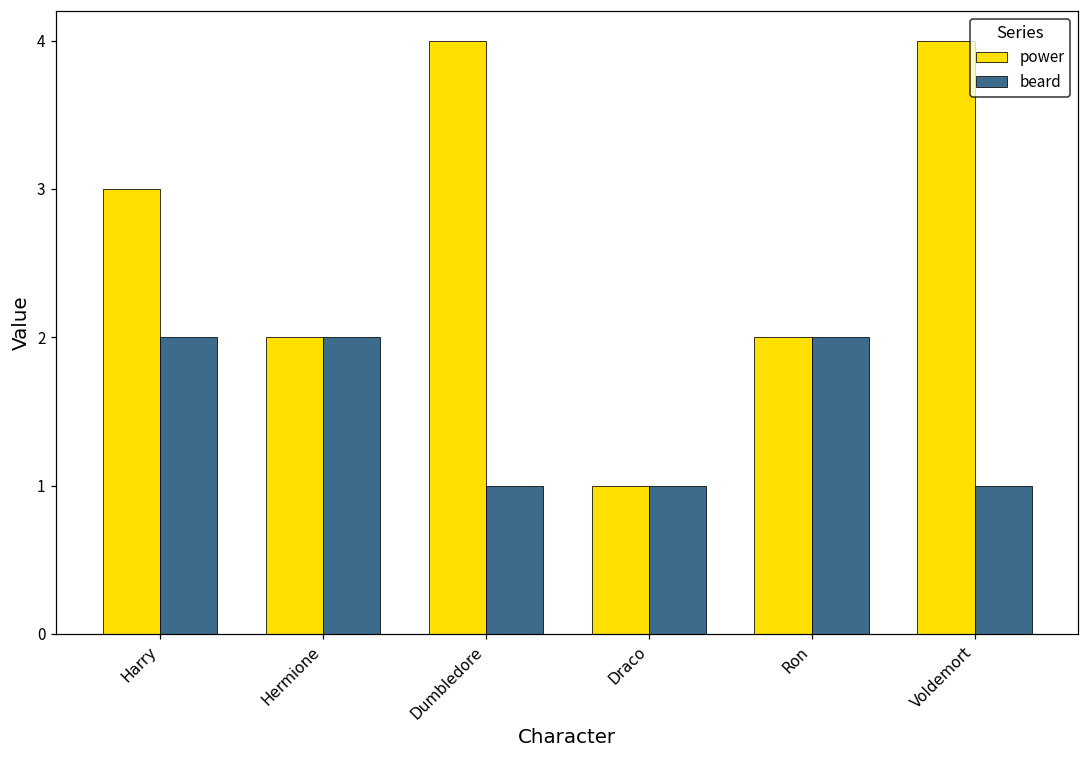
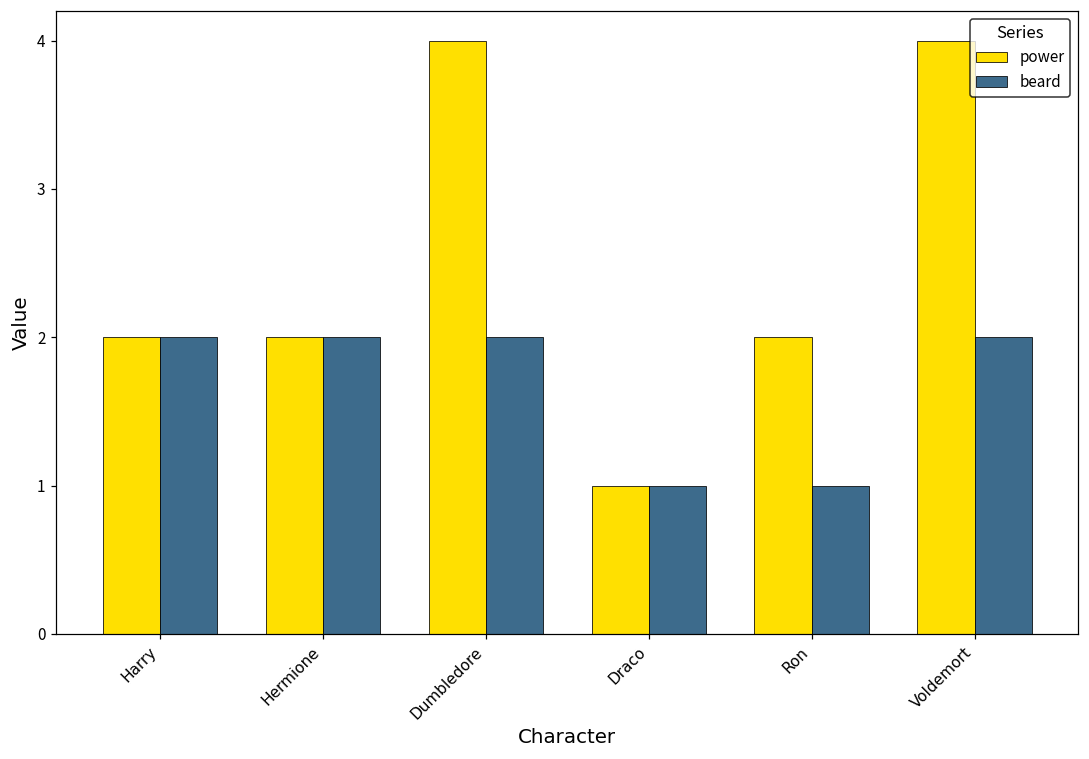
power, Harry: 3 -> 2
beard, Dumbledore: 1 -> 2
beard, Ron: 2 -> 1
beard, Voldemort: 1 -> 2
